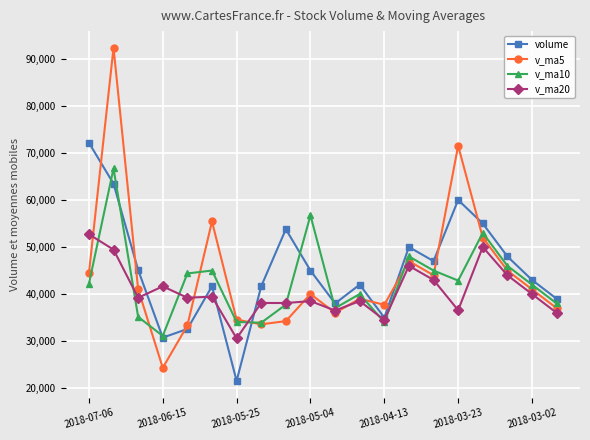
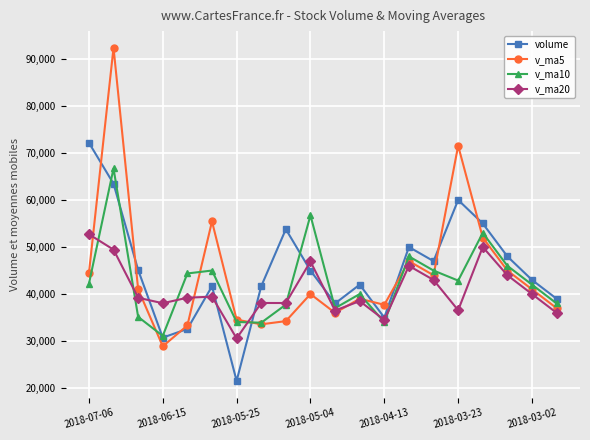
v_ma5, 2018-06-15: 24,000 -> 29,000
v_ma20, 2018-06-15: 42,000 -> 38,000
v_ma20, 2018-05-04: 39,000 -> 47,000
